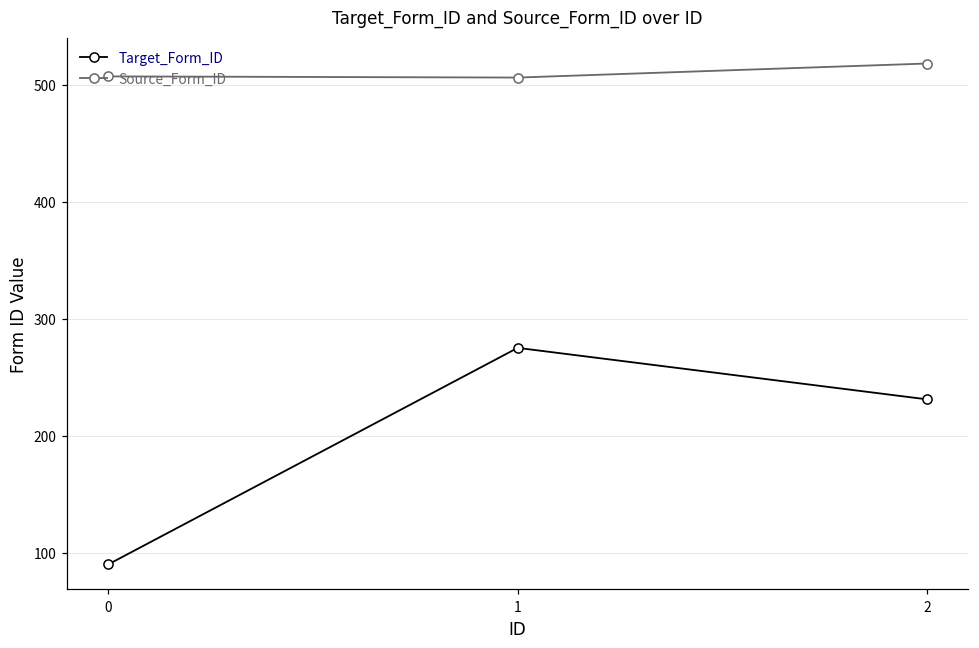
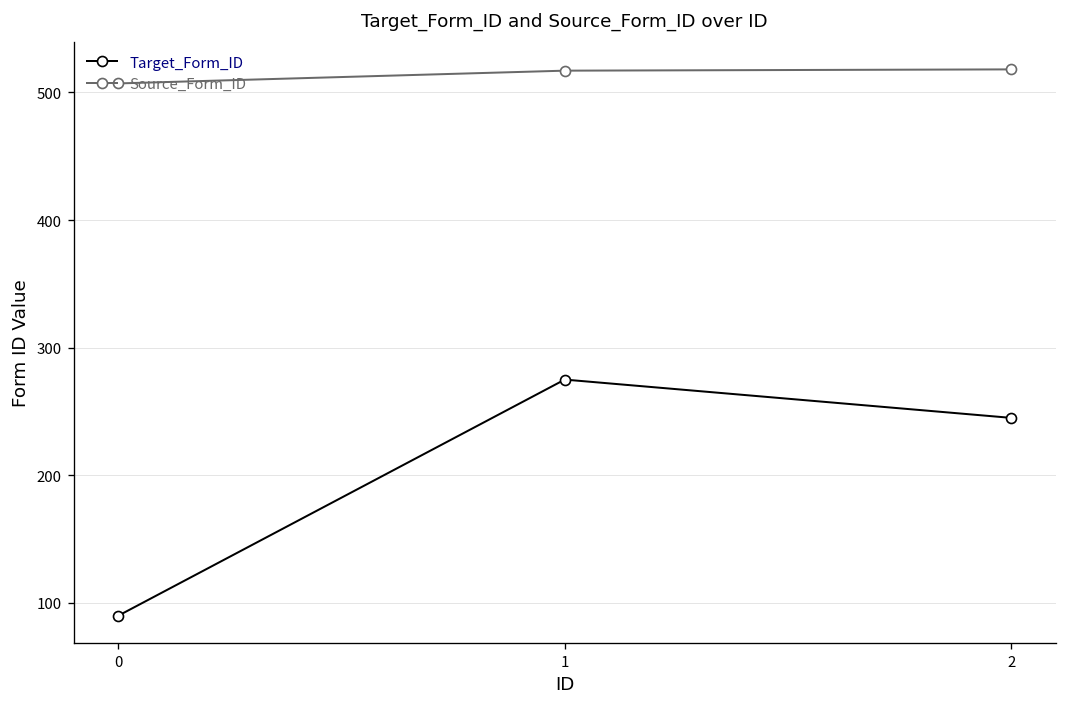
Source_Form_ID, 1: 506 -> 517
Target_Form_ID, 2: 231 -> 245
